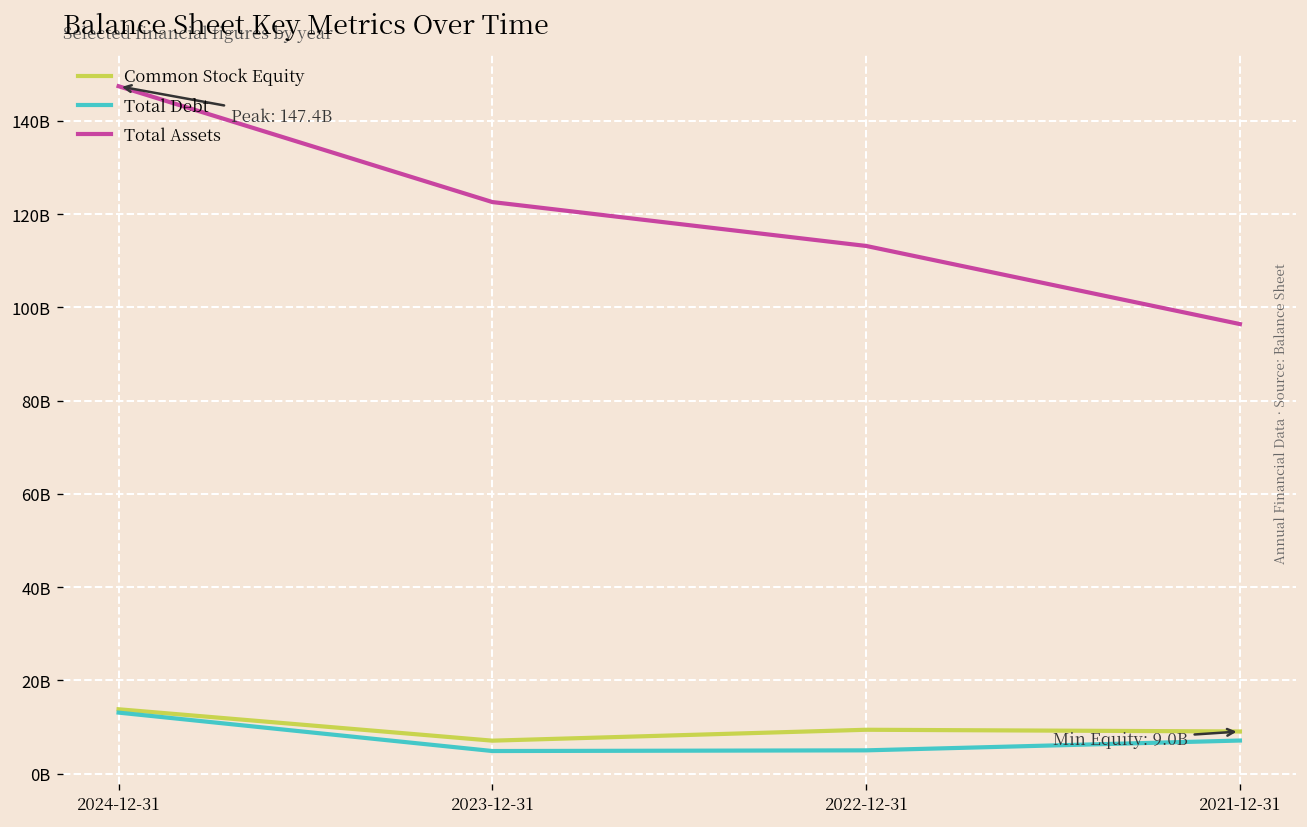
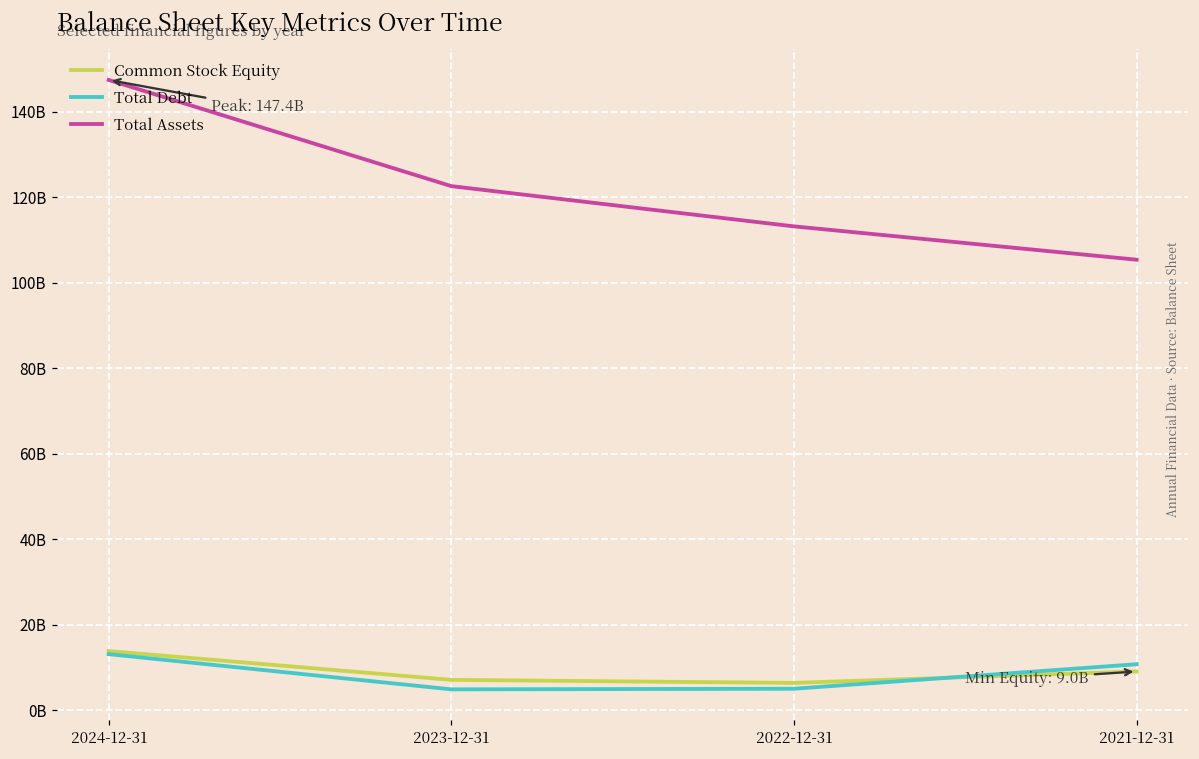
Common Stock Equity, 2022-12-31: 9000000000 -> 6000000000
Total Debt, 2021-12-31: 7000000000 -> 11000000000
Total Assets, 2021-12-31: 96000000000 -> 105000000000
